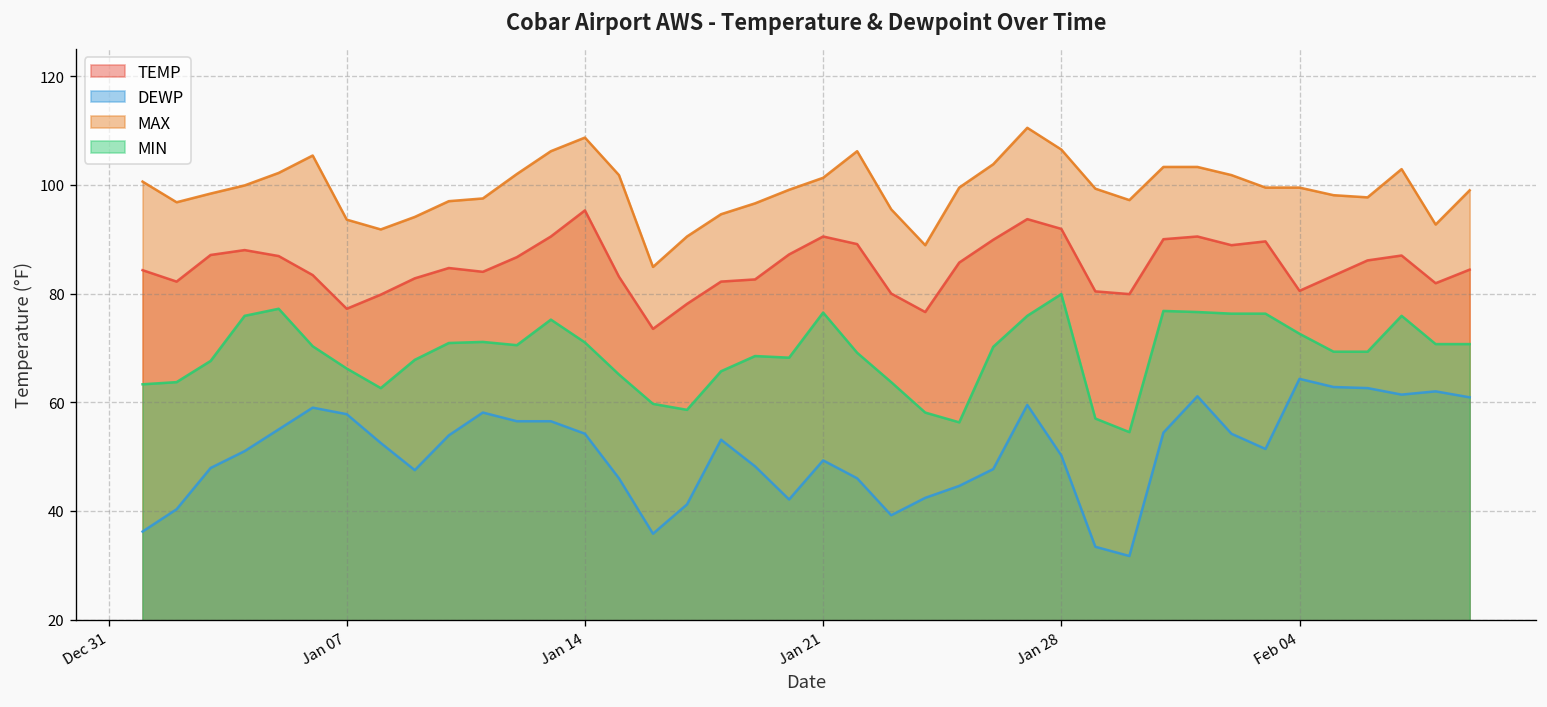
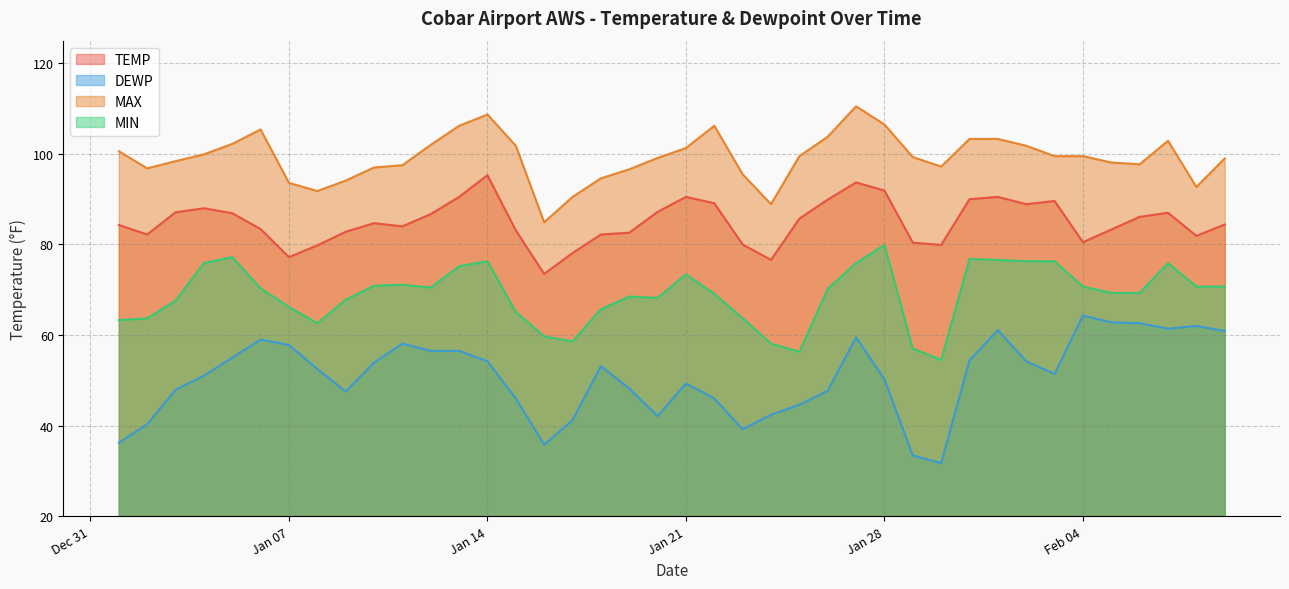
MIN, Jan 14: 71 -> 76
MIN, Jan 21: 77 -> 73
MIN, Feb 04: 73 -> 71
